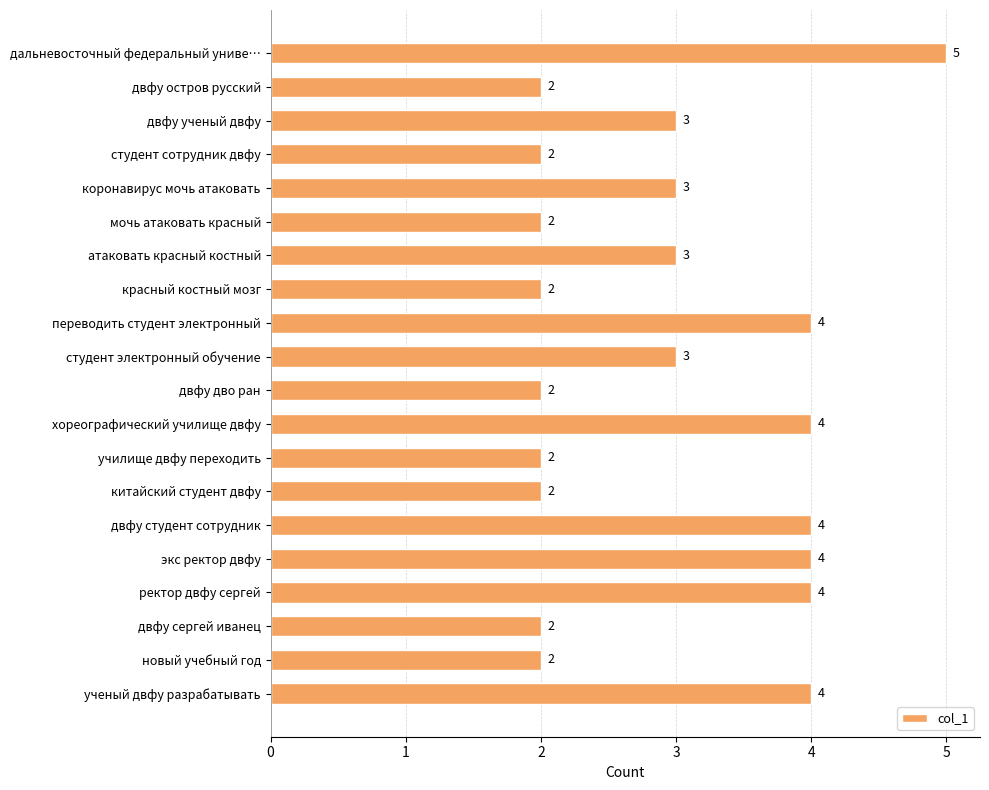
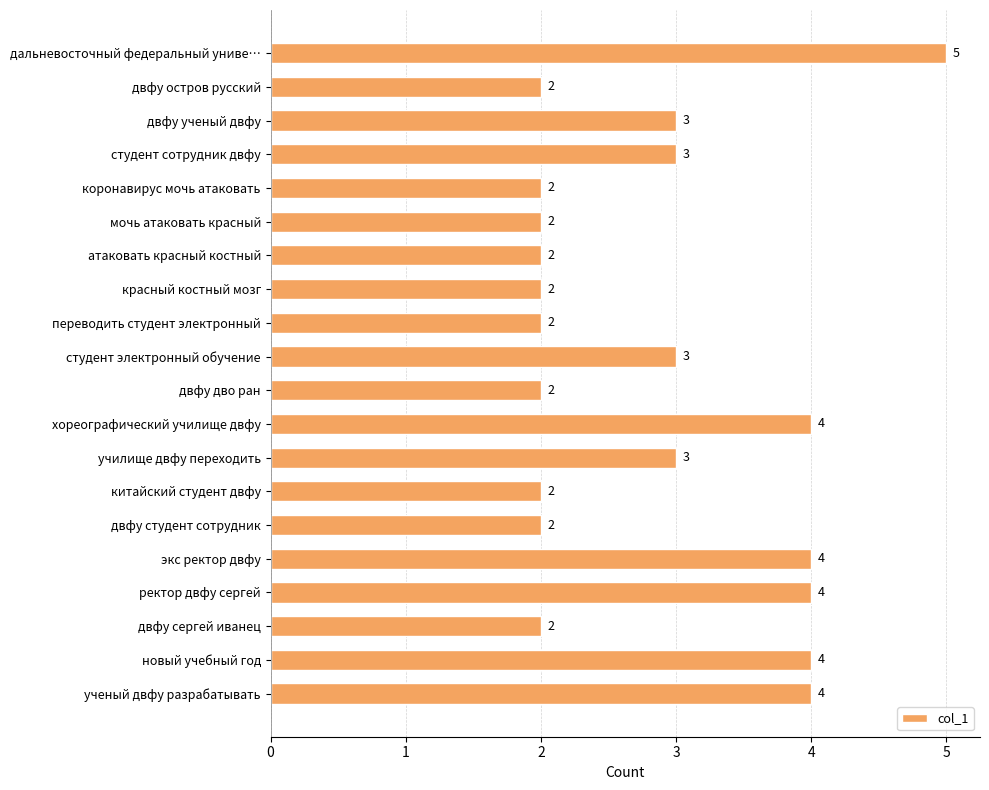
студент сотрудник двфу: 2 -> 3
коронавирус мочь атаковать: 3 -> 2
атаковать красный костный: 3 -> 2
переводить студент электронный: 4 -> 2
училище двфу переходить: 2 -> 3
двфу студент сотрудник: 4 -> 2
новый учебный год: 2 -> 4
